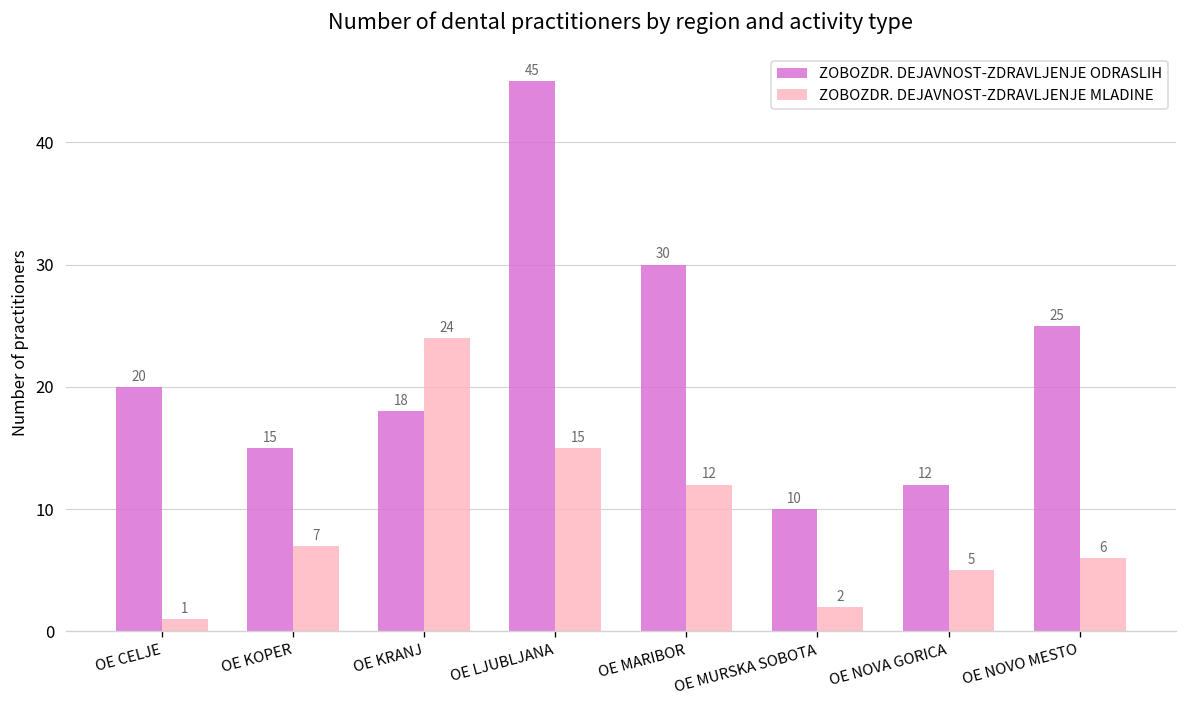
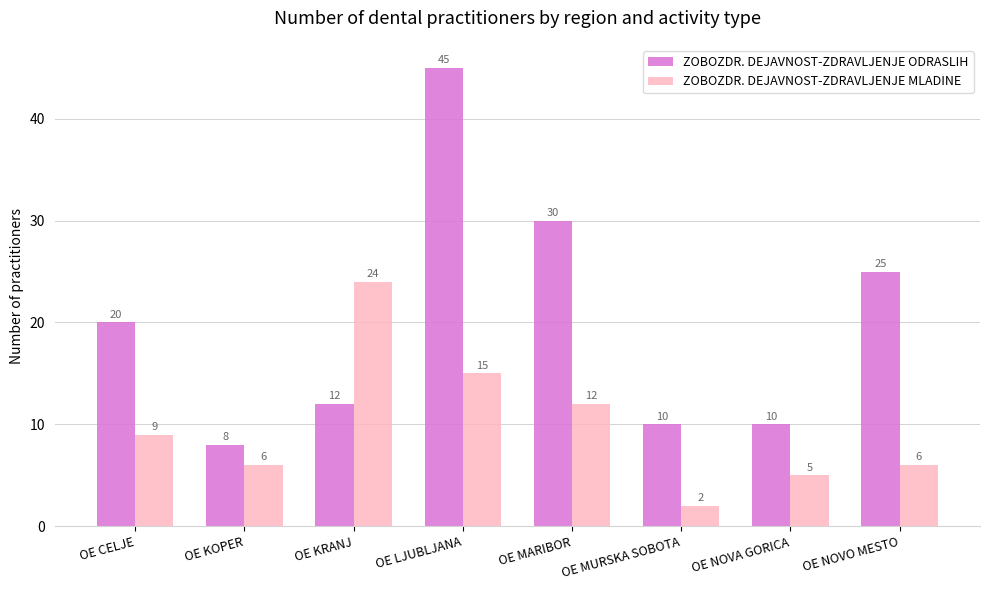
ZOBOZDR. DEJAVNOST-ZDRAVLJENJE MLADINE, OE CELJE: 1 -> 9
ZOBOZDR. DEJAVNOST-ZDRAVLJENJE ODRASLIH, OE KOPER: 15 -> 8
ZOBOZDR. DEJAVNOST-ZDRAVLJENJE MLADINE, OE KOPER: 7 -> 6
ZOBOZDR. DEJAVNOST-ZDRAVLJENJE ODRASLIH, OE KRANJ: 18 -> 12
ZOBOZDR. DEJAVNOST-ZDRAVLJENJE ODRASLIH, OE NOVA GORICA: 12 -> 10
